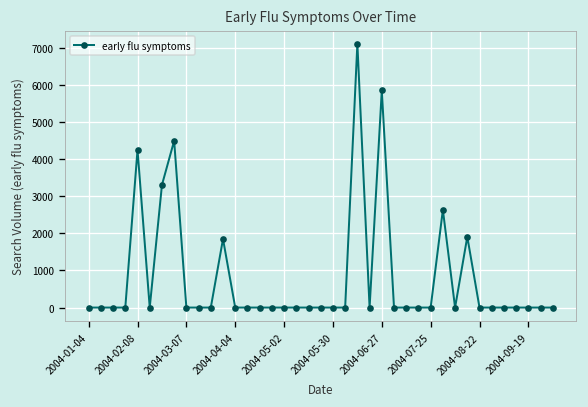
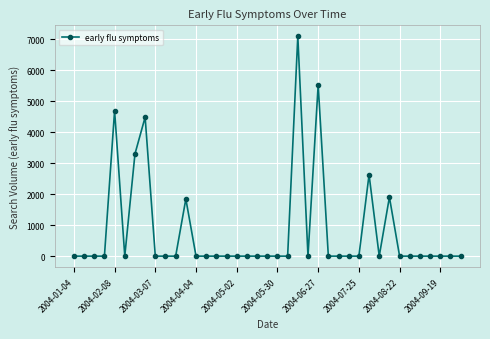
2004-02-08: 4200 -> 4700
2004-06-27: 5800 -> 5500
